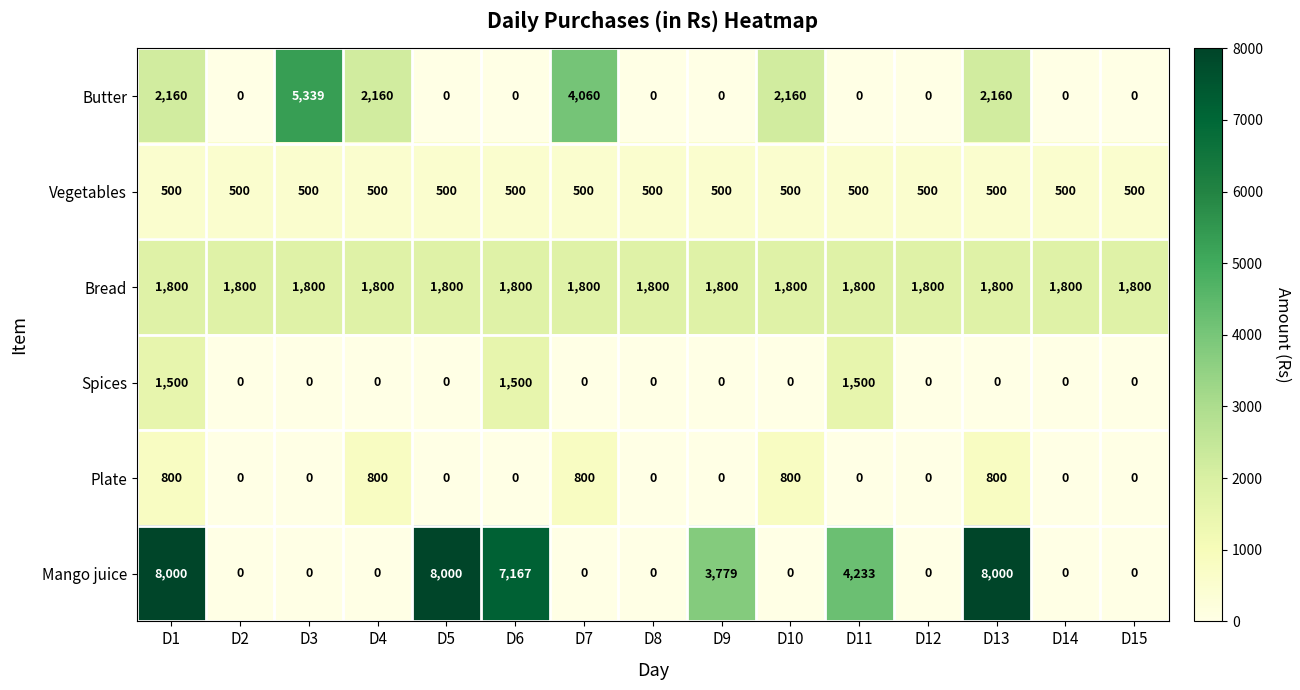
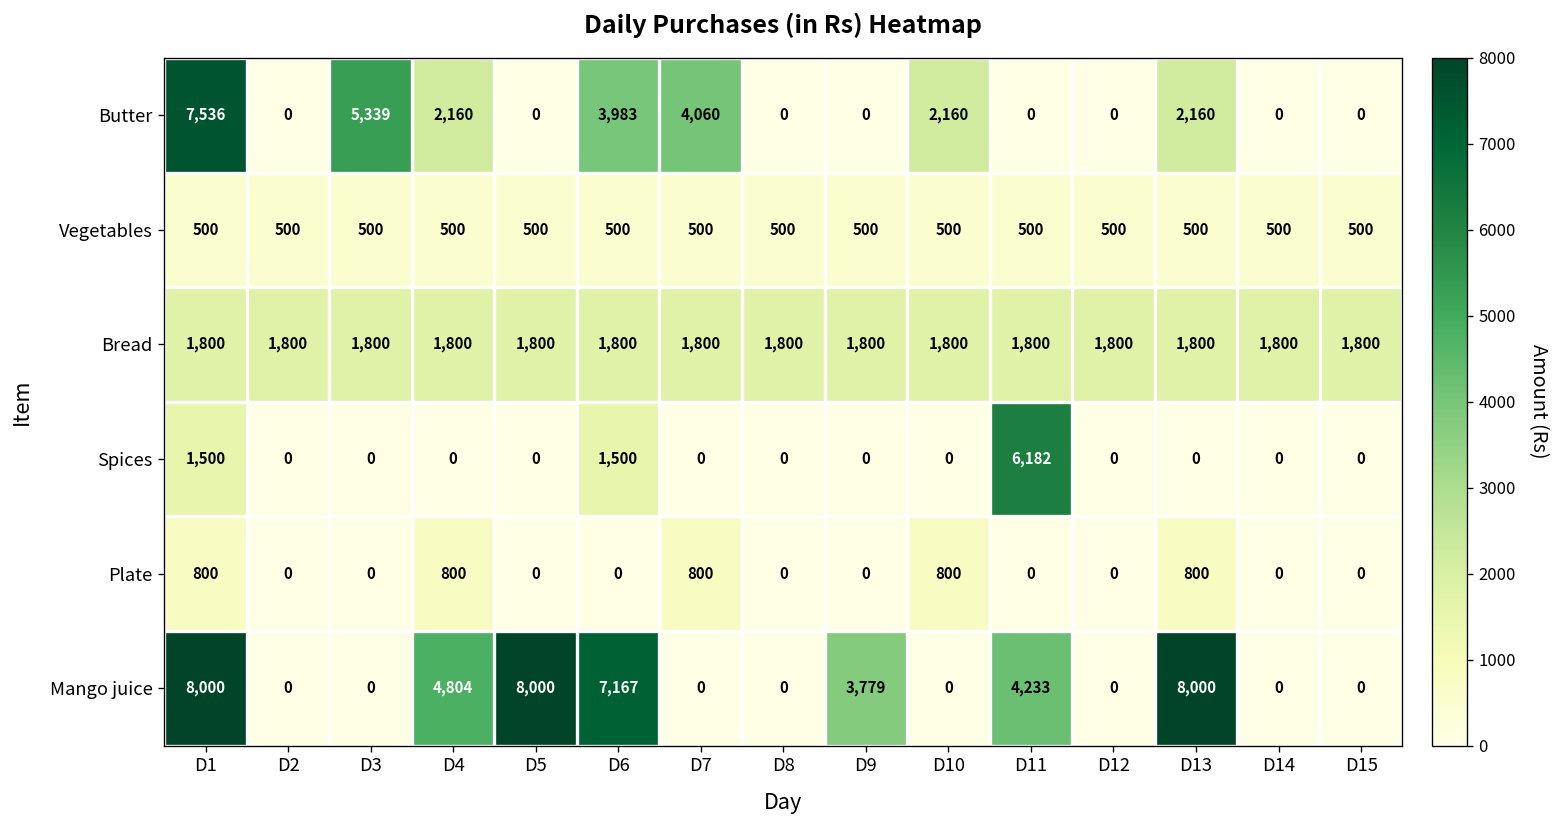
Butter, D1: 2,160 -> 7,536
Butter, D6: 0 -> 3,983
Spices, D11: 1,500 -> 6,182
Mango juice, D4: 0 -> 4,804
